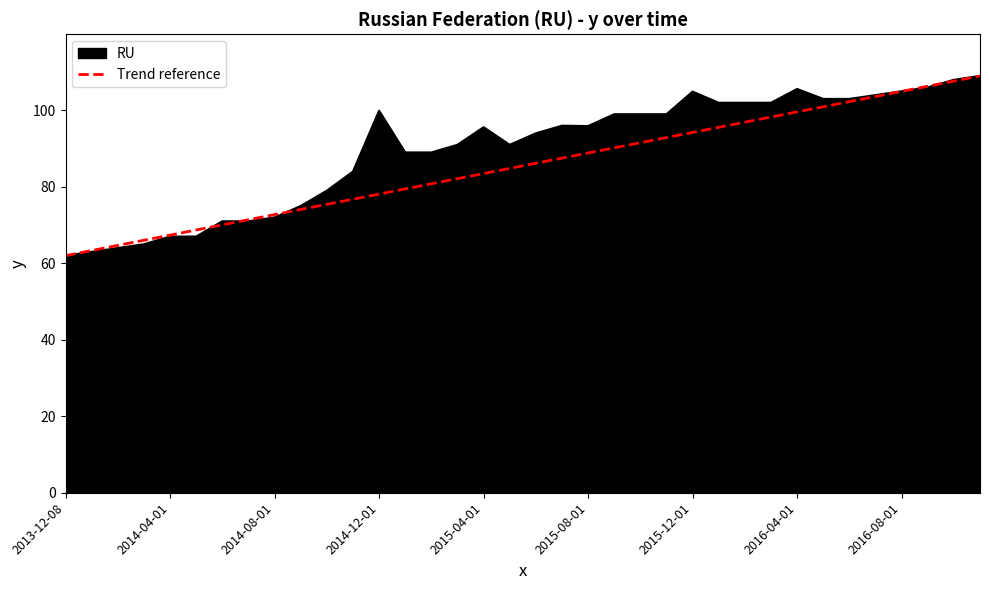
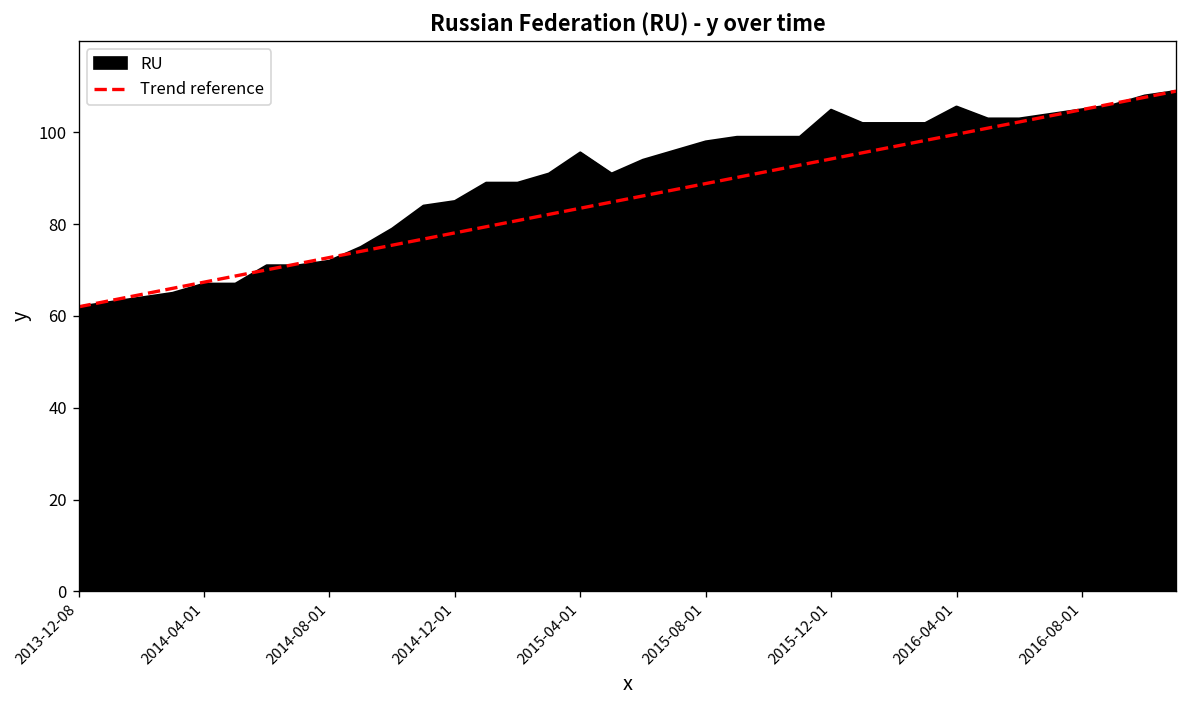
RU, 2014-12-01: 100 -> 85
RU, 2015-08-01: 96 -> 98
